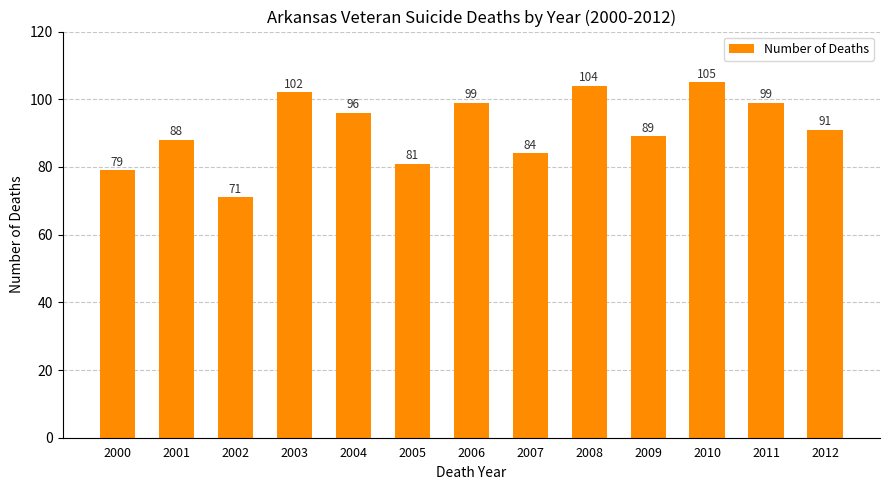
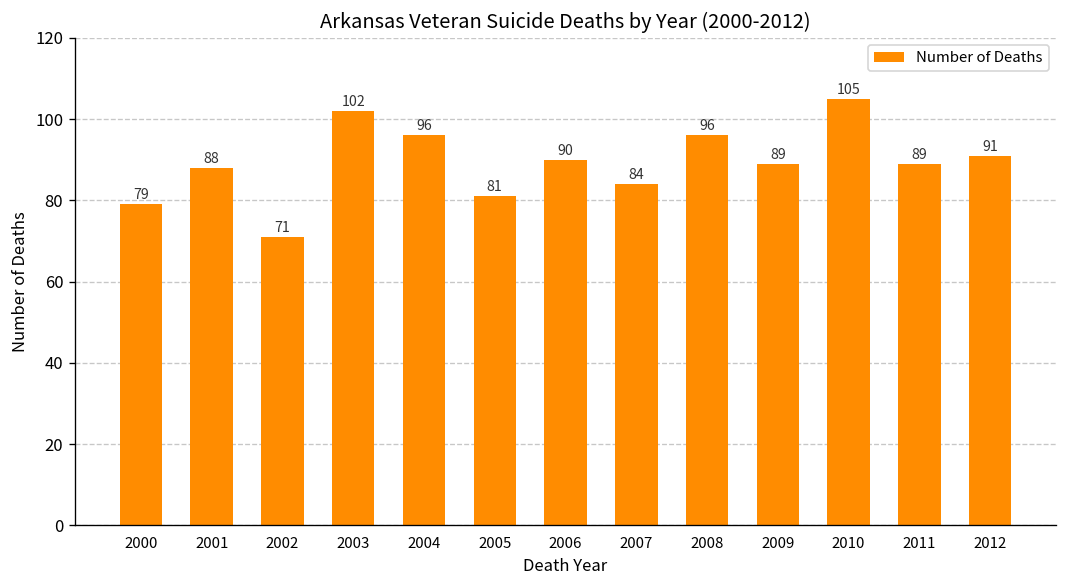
2006: 99 -> 90
2008: 104 -> 96
2011: 99 -> 89
